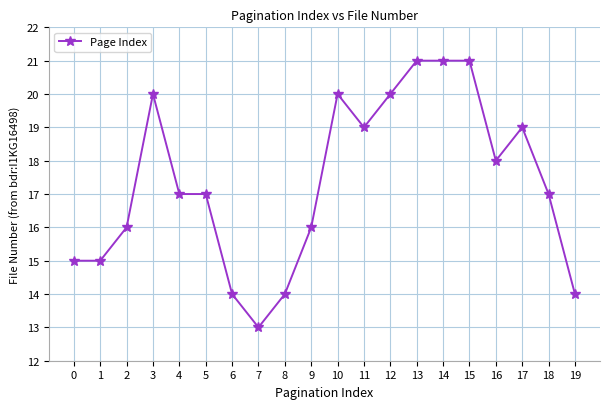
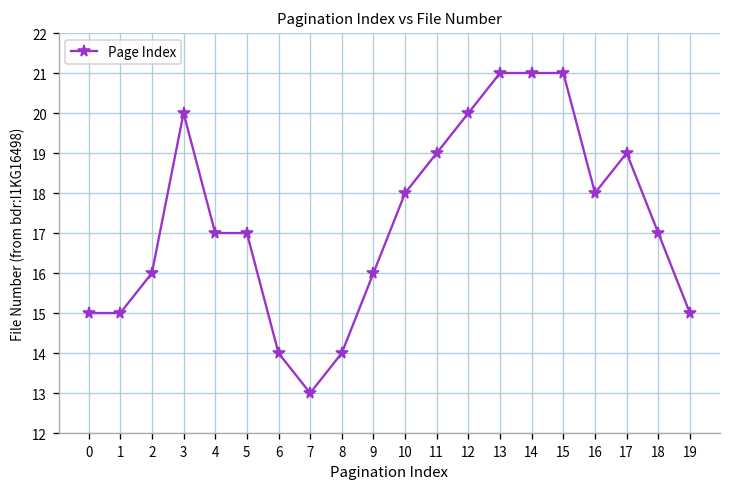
10: 20 -> 18
19: 14 -> 15
